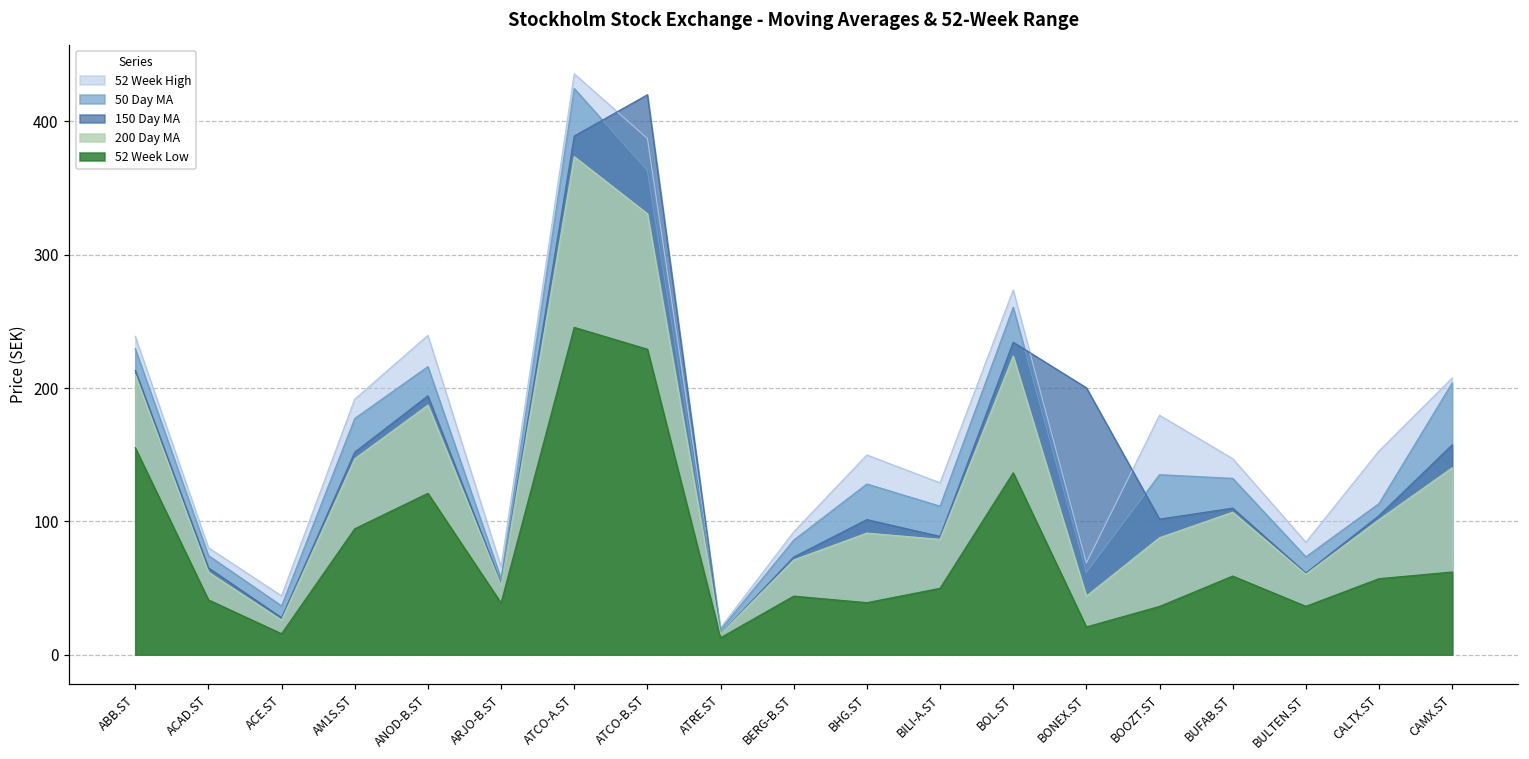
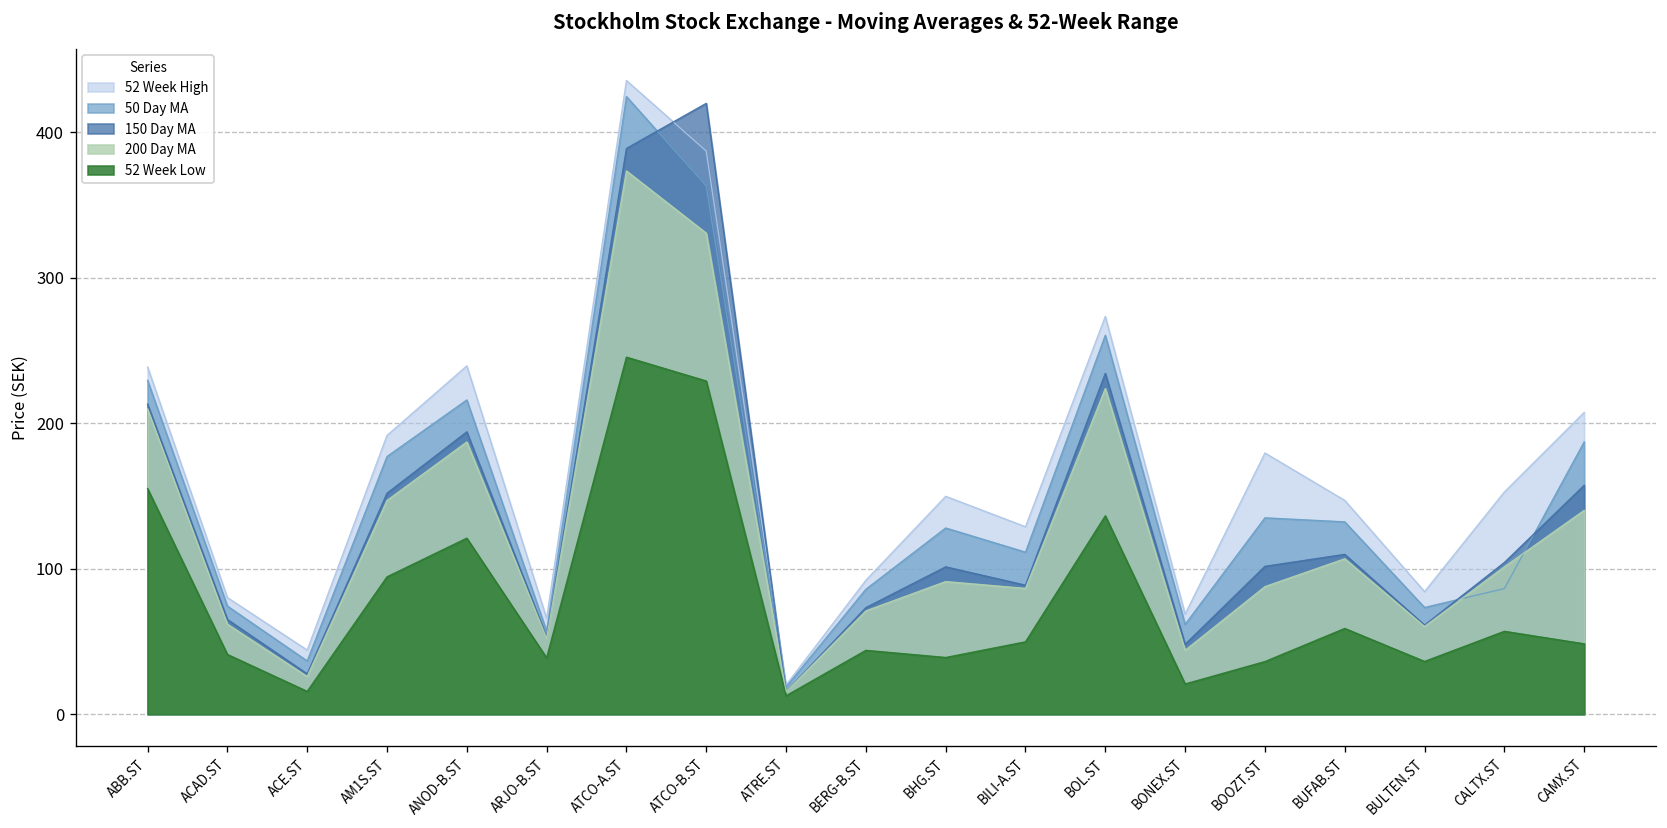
150 Day MA, BONEX.ST: 200 -> 48
50 Day MA, CALTX.ST: 113 -> 86
50 Day MA, CAMX.ST: 204 -> 187
52 Week Low, CAMX.ST: 62 -> 48
